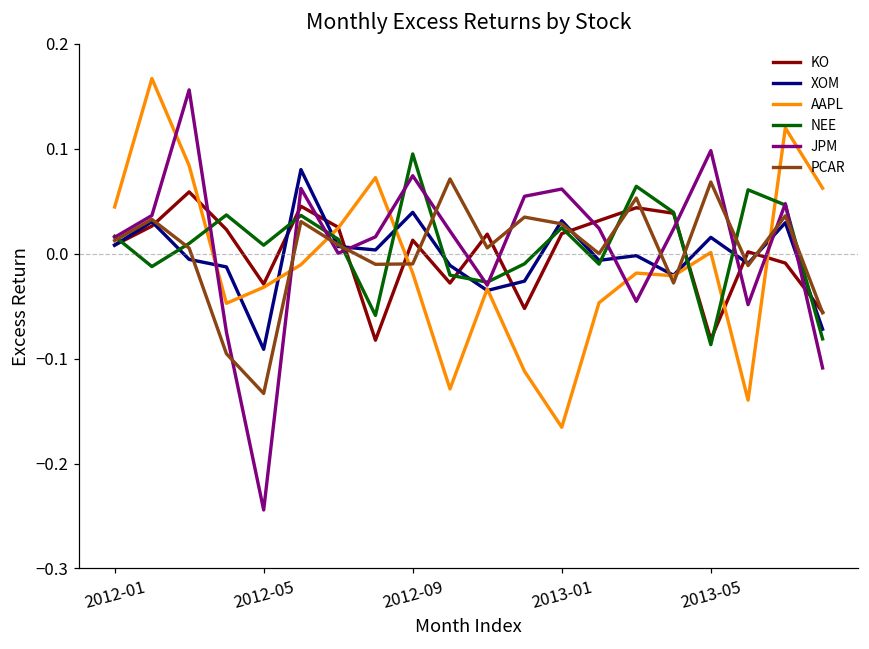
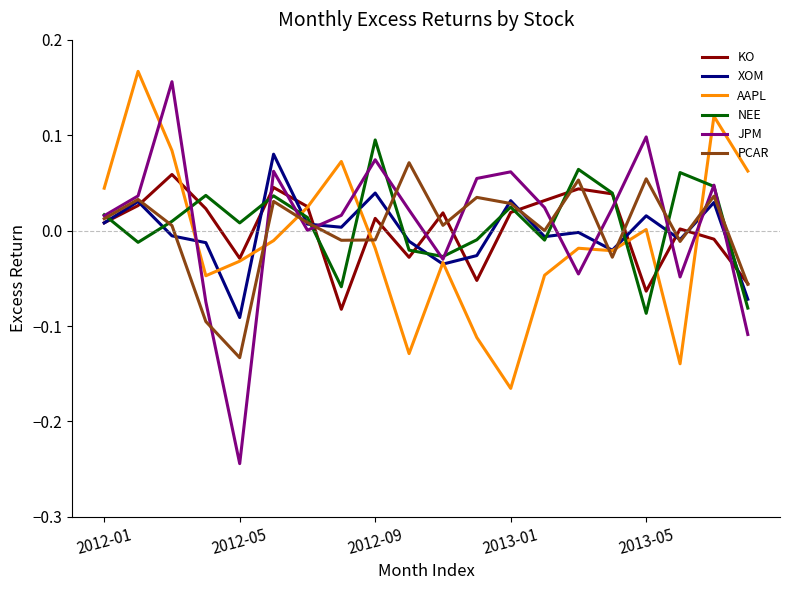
KO, 2013-05: -0.08 -> -0.06
PCAR, 2013-05: 0.07 -> 0.05
